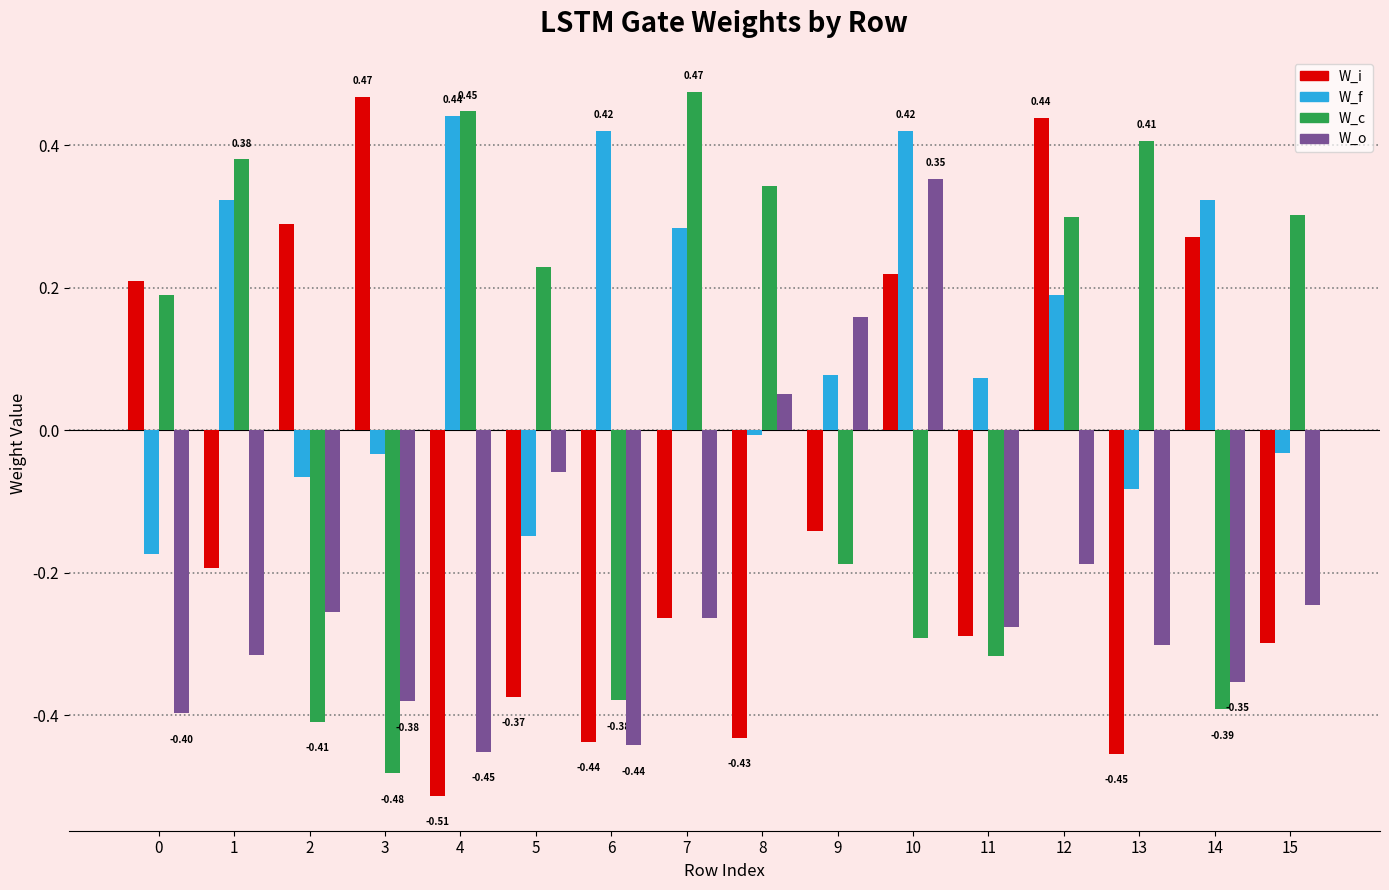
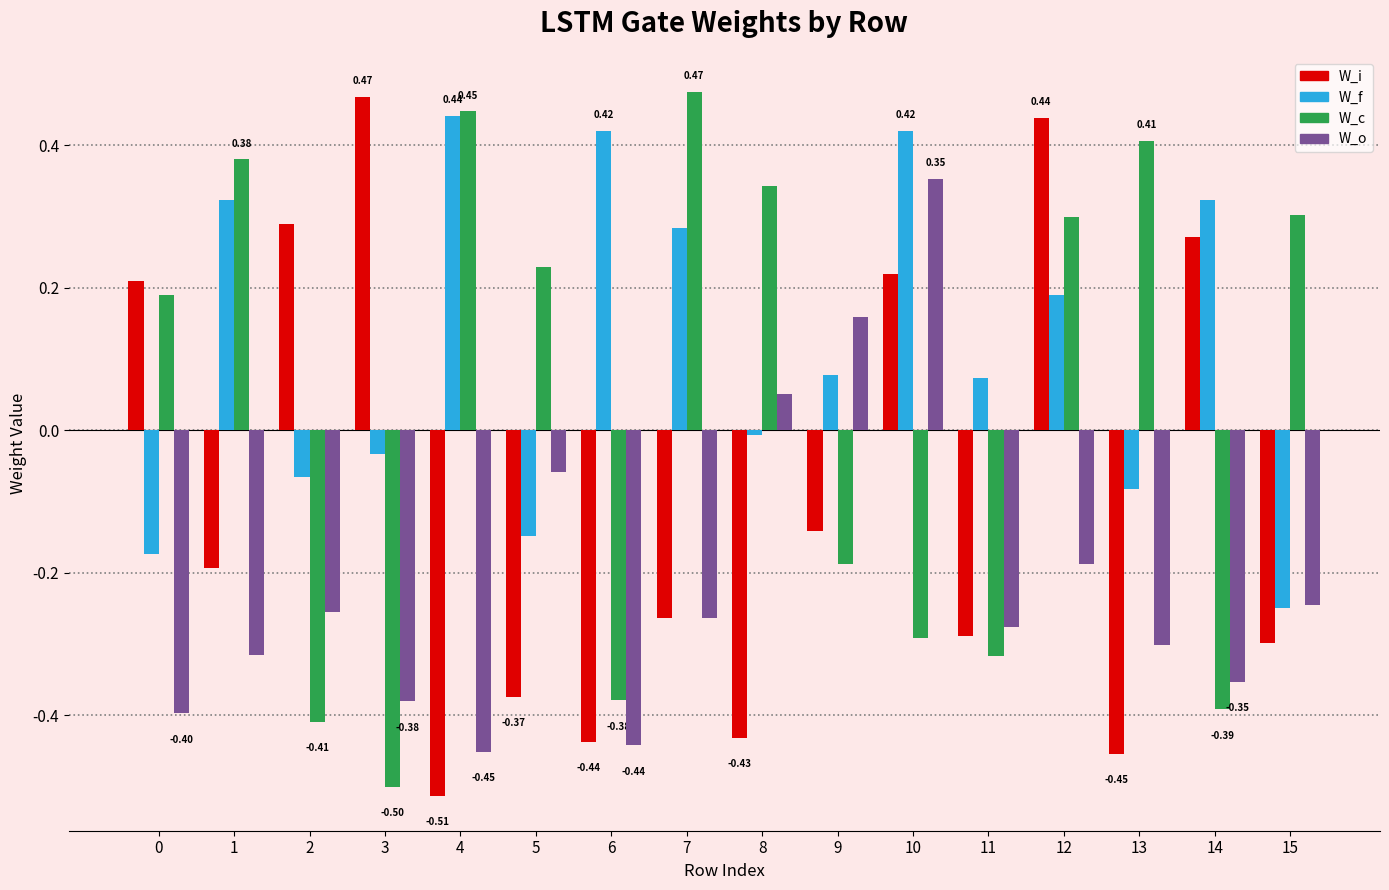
W_c, 3: -0.48 -> -0.50
W_f, 15: -0.03 -> -0.25
